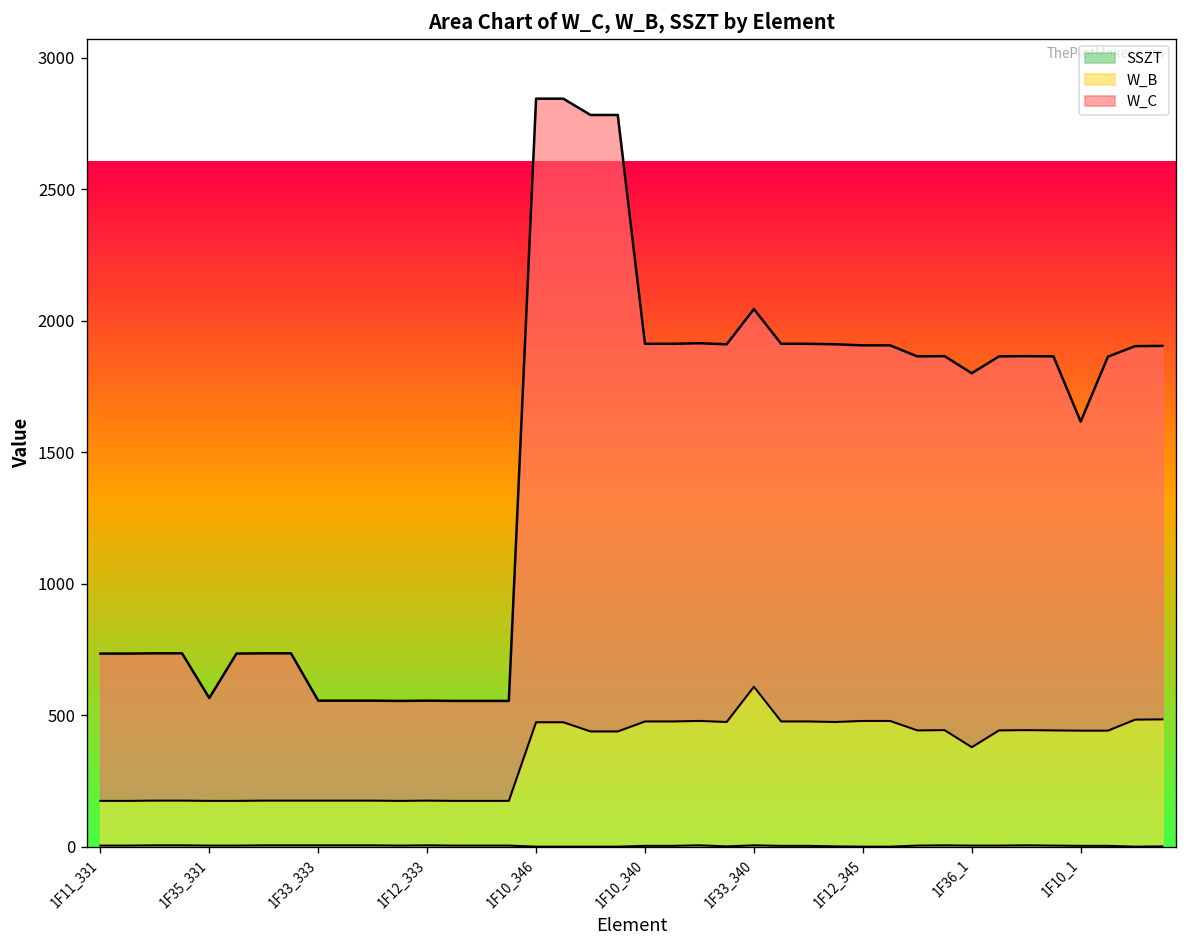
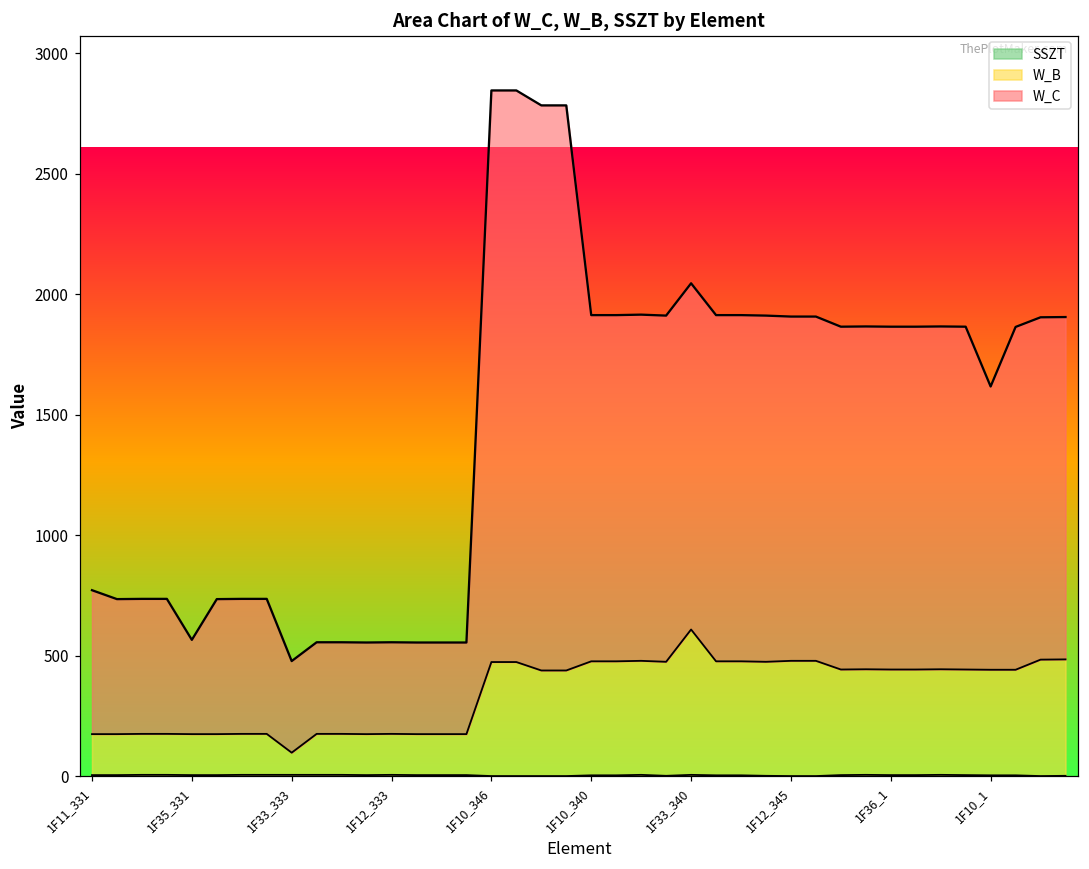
W_C, 1F11_331: 560 -> 600
W_B, 1F33_333: 170 -> 90
W_B, 1F36_1: 370 -> 440
